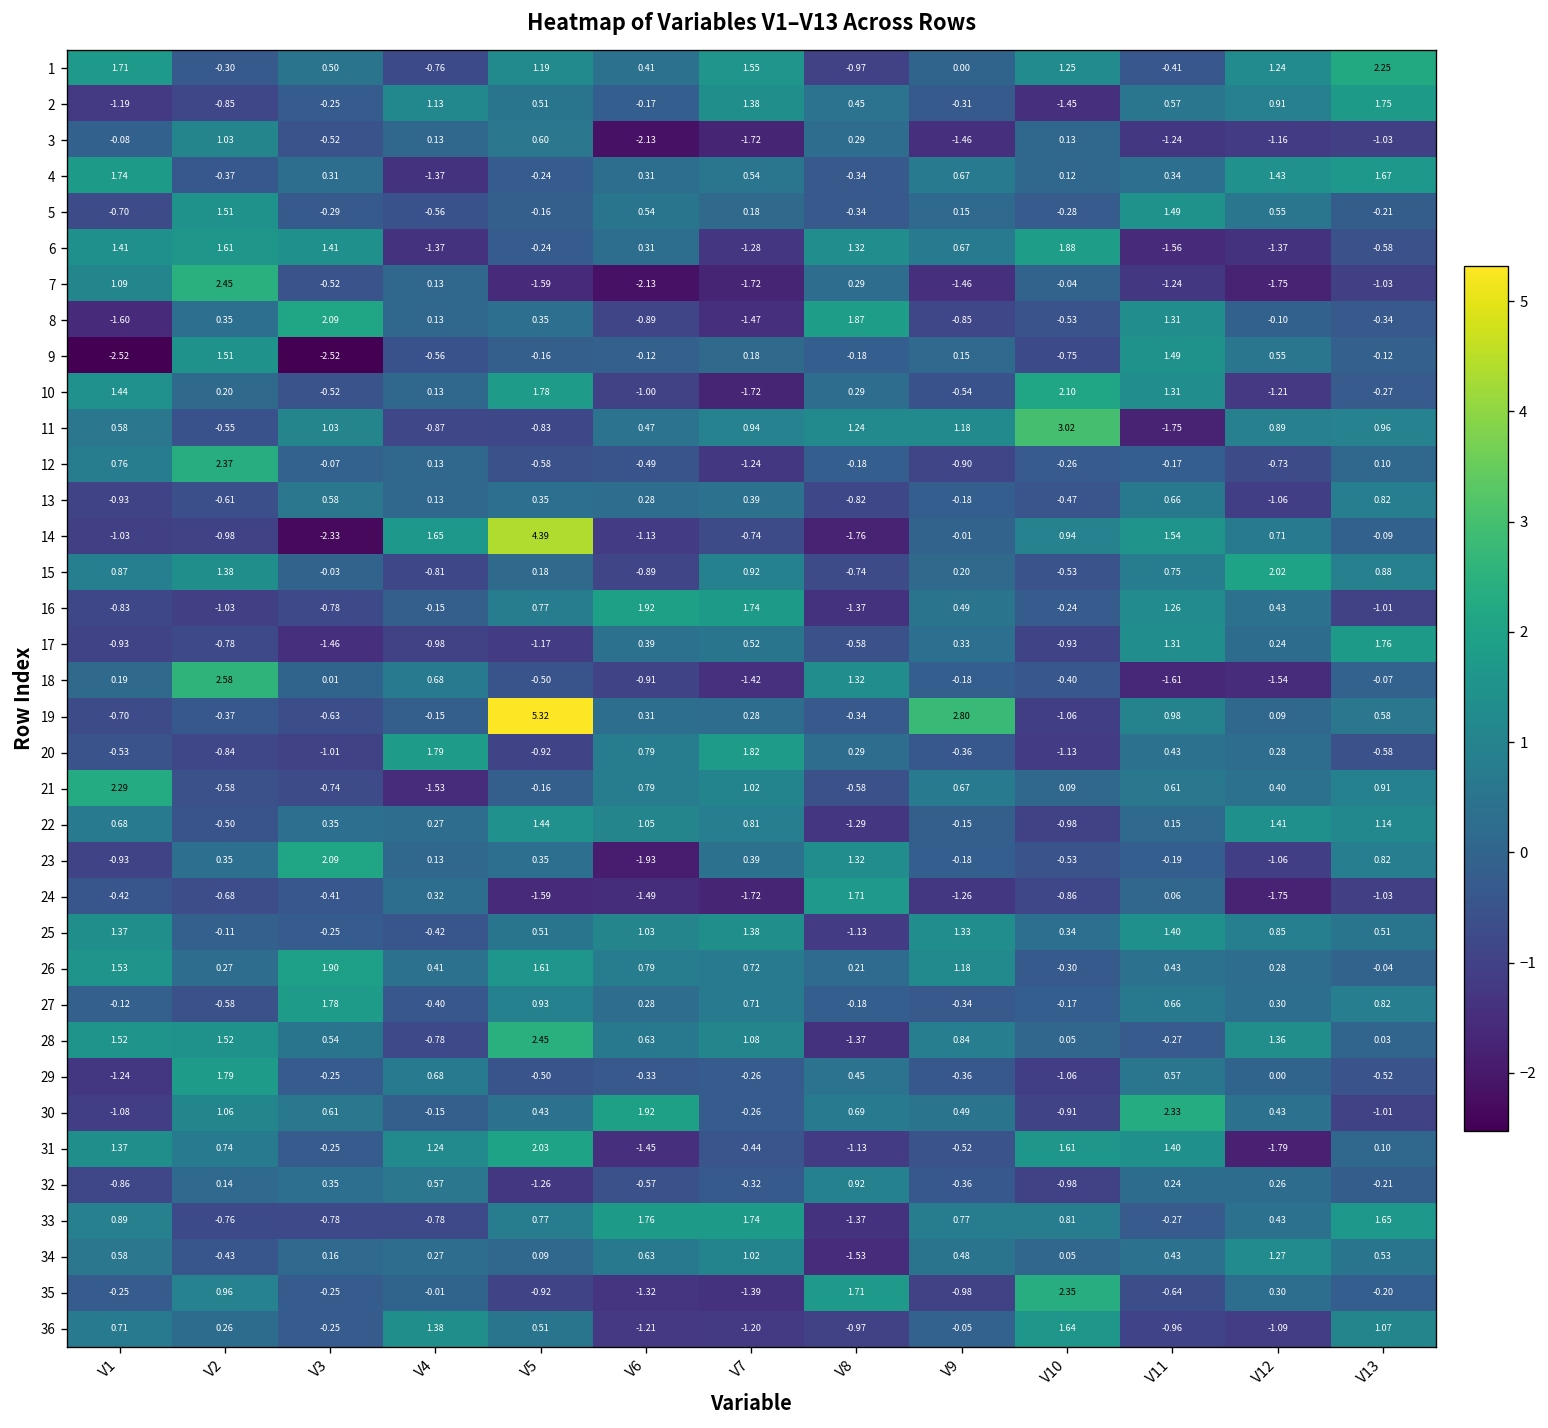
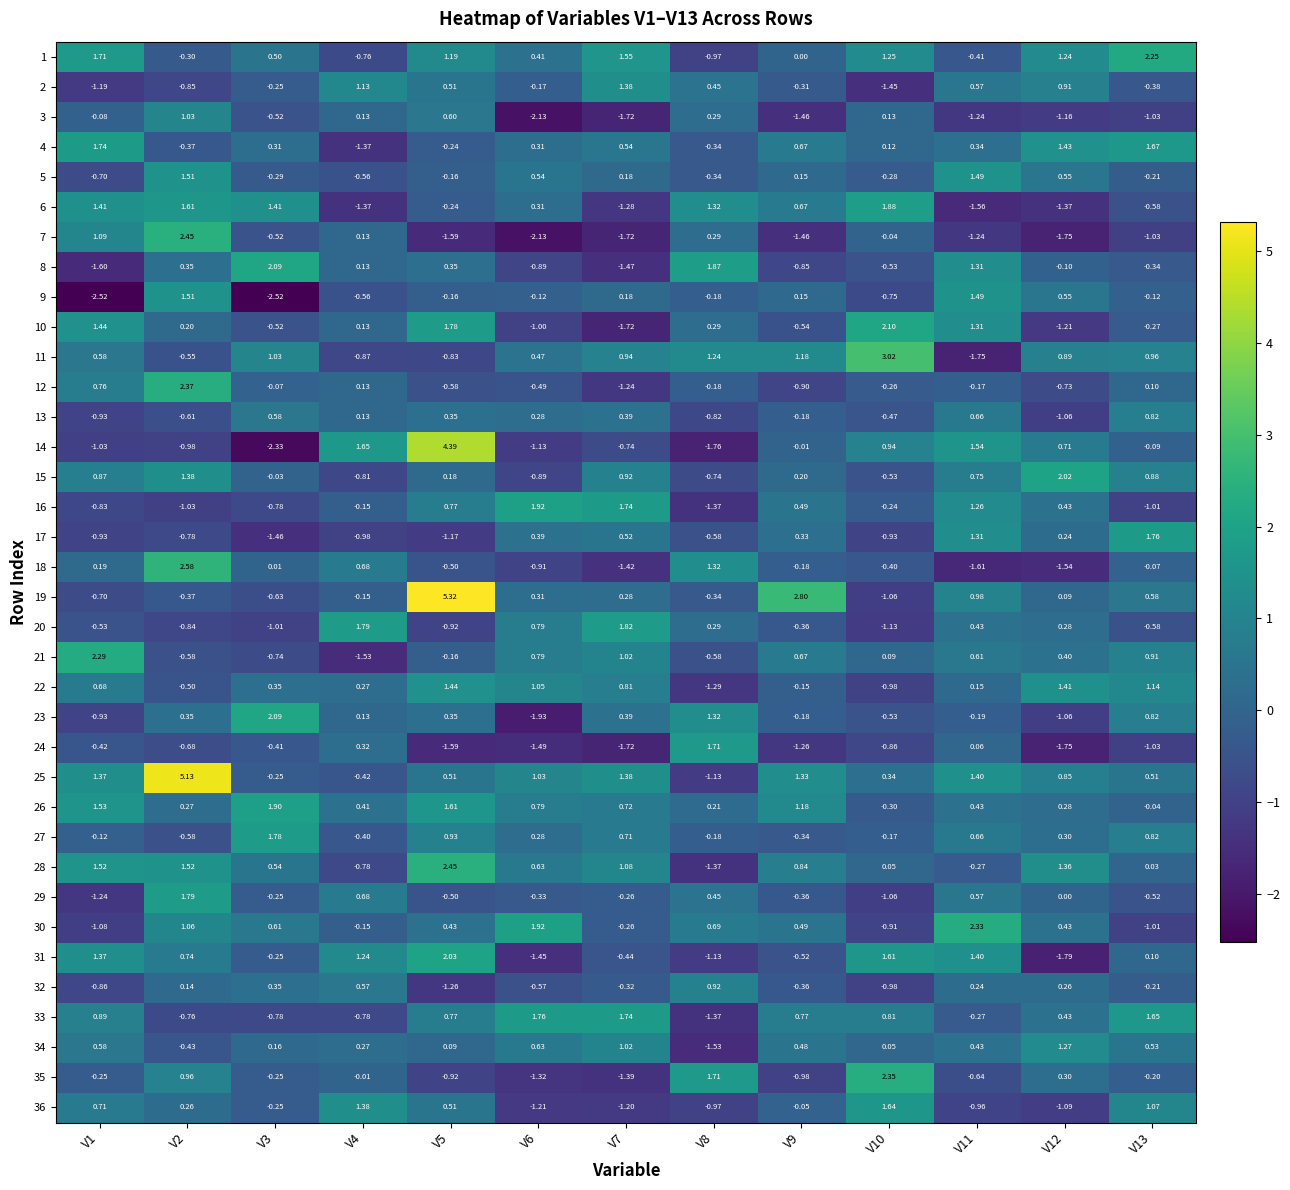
2, V13: 1.75 -> -0.38
25, V2: -0.11 -> 5.13
